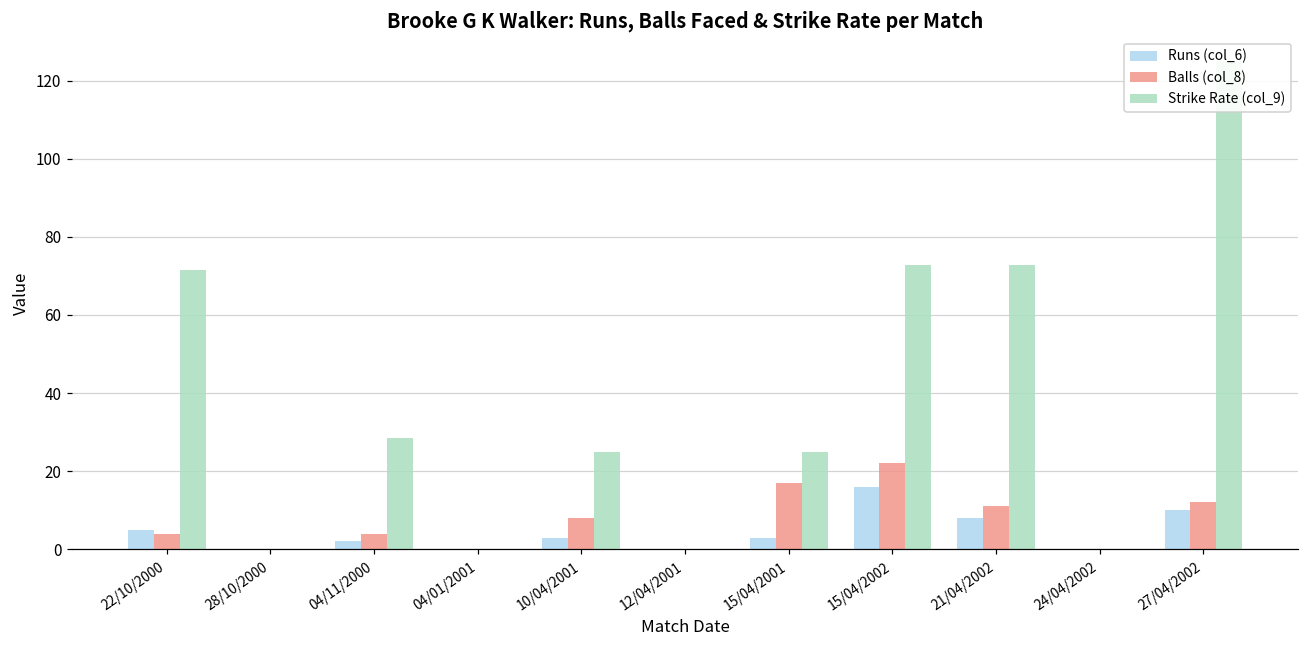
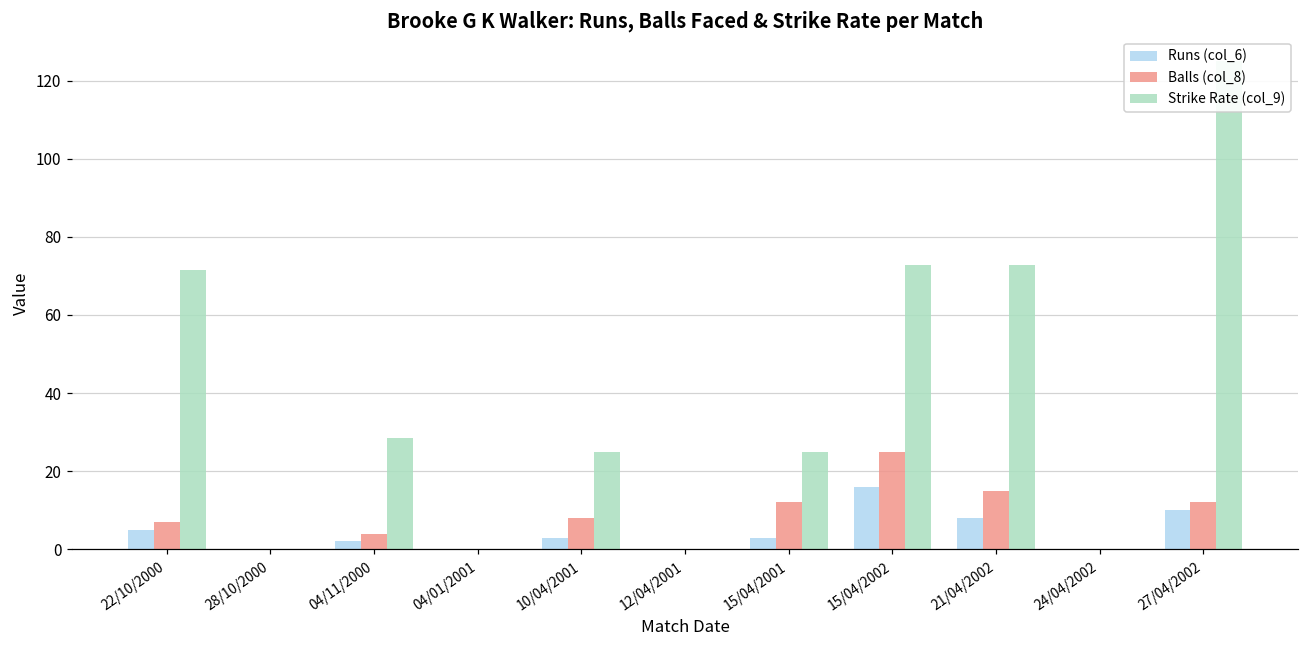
Balls (col_8), 22/10/2000: 4 -> 7
Balls (col_8), 15/04/2001: 17 -> 12
Balls (col_8), 15/04/2002: 22 -> 25
Balls (col_8), 21/04/2002: 11 -> 15
